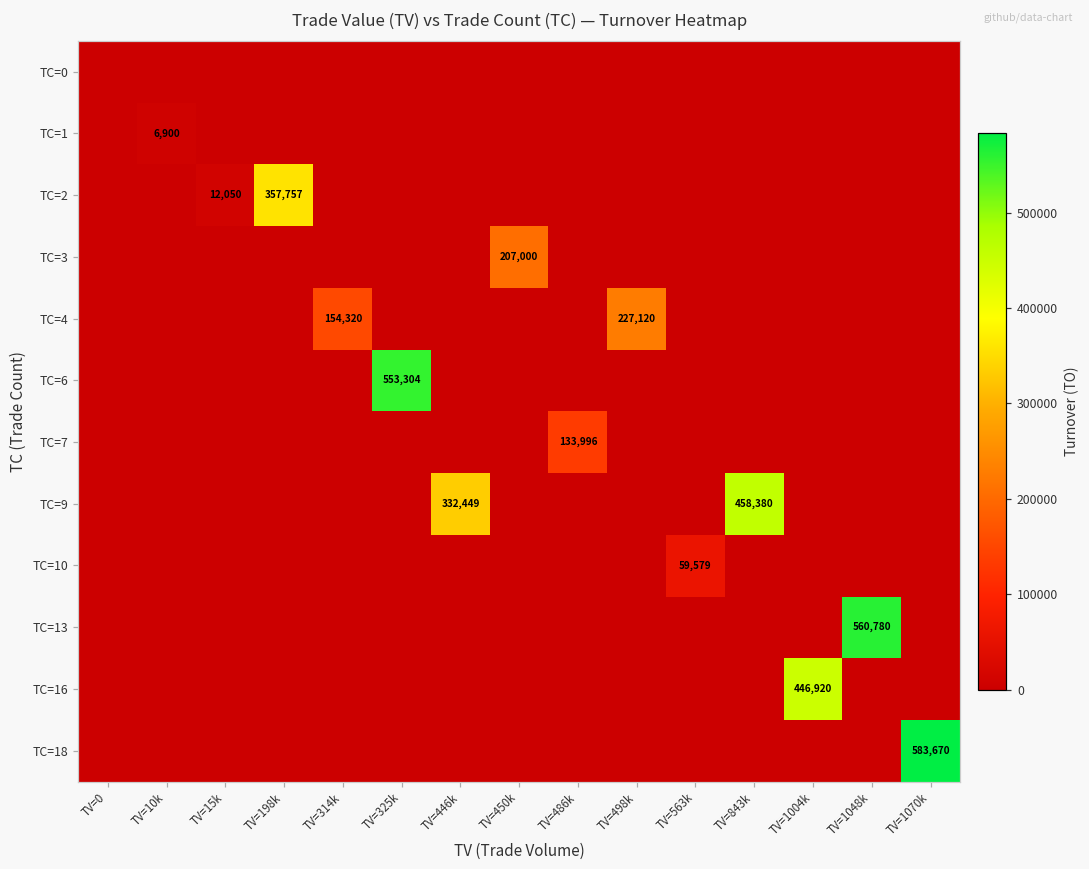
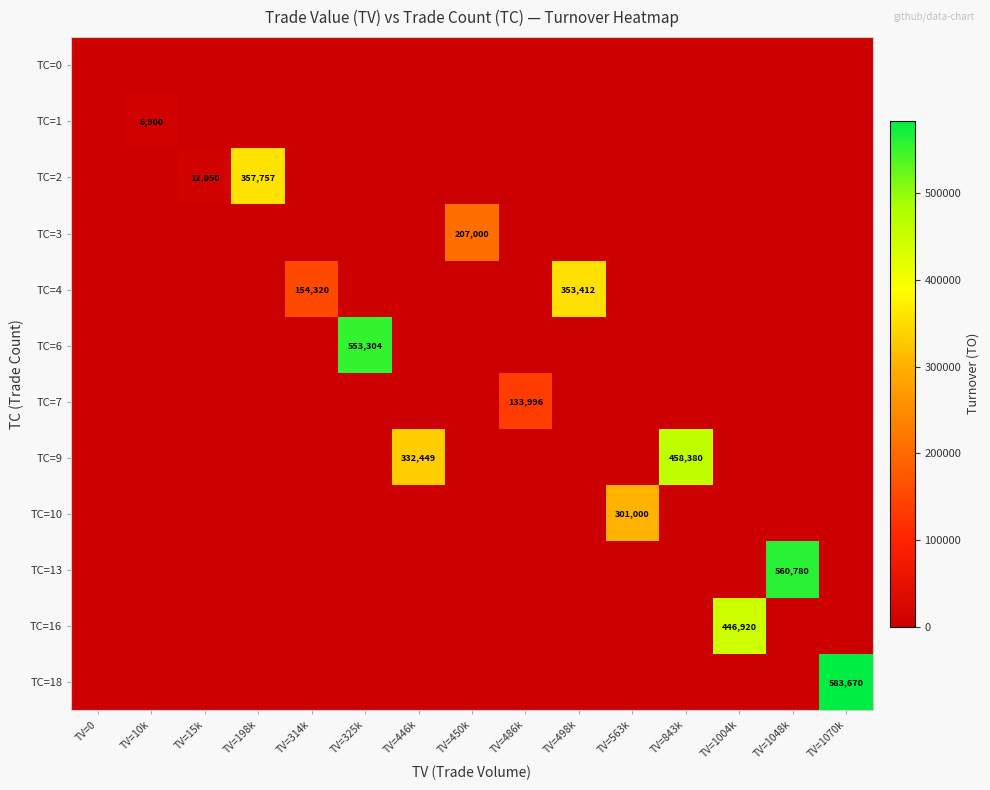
TC=4, TV=498k: 227,120 -> 353,412
TC=10, TV=563k: 59,579 -> 301,000
